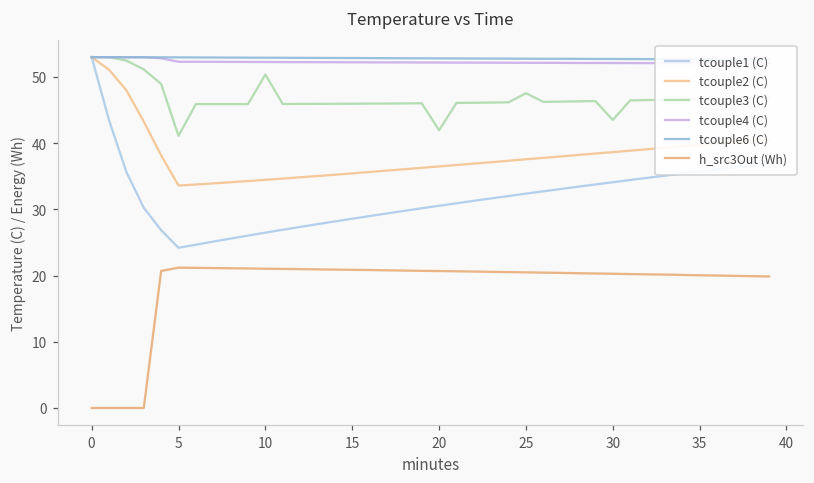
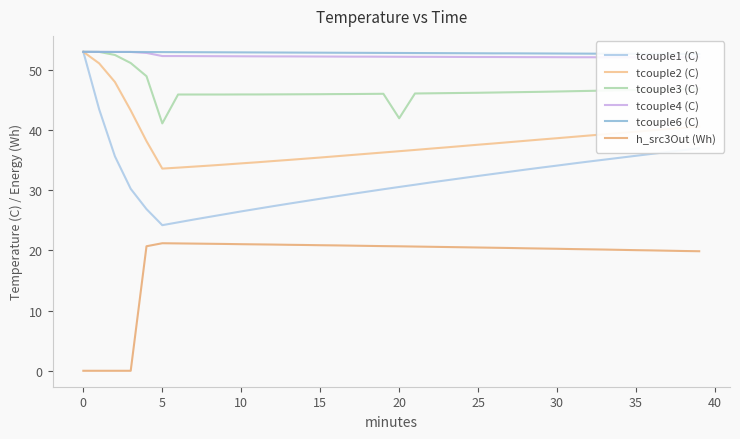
tcouple3 (C), 10: 50 -> 46
tcouple3 (C), 25: 48 -> 46
tcouple3 (C), 30: 44 -> 46
